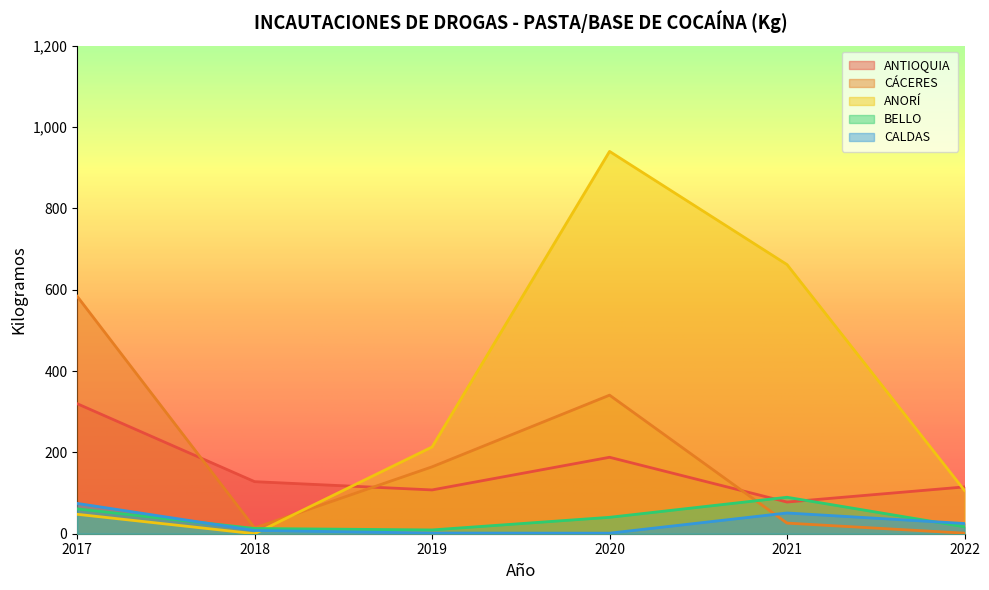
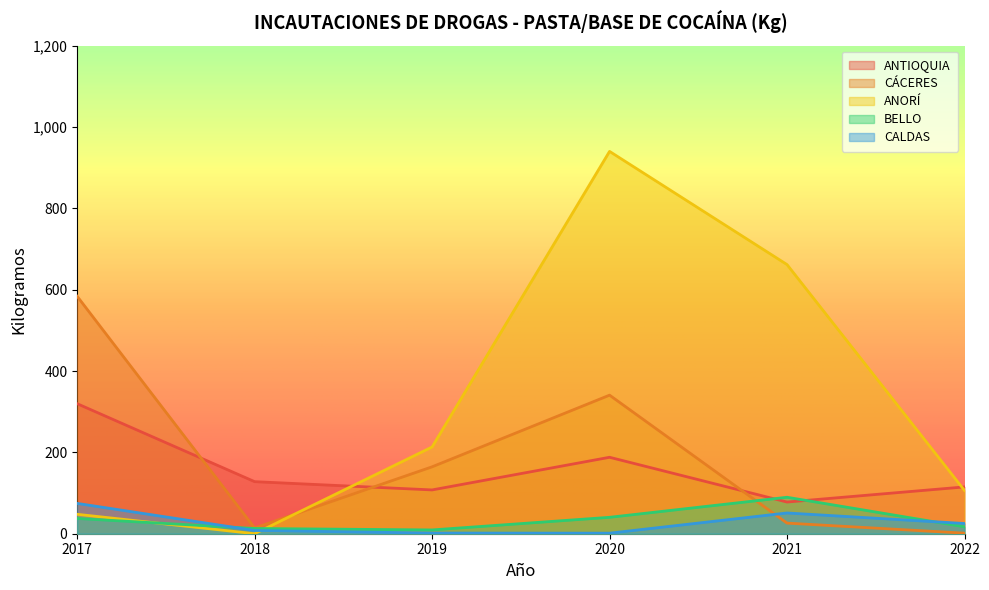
BELLO, 2017: 60 -> 40
